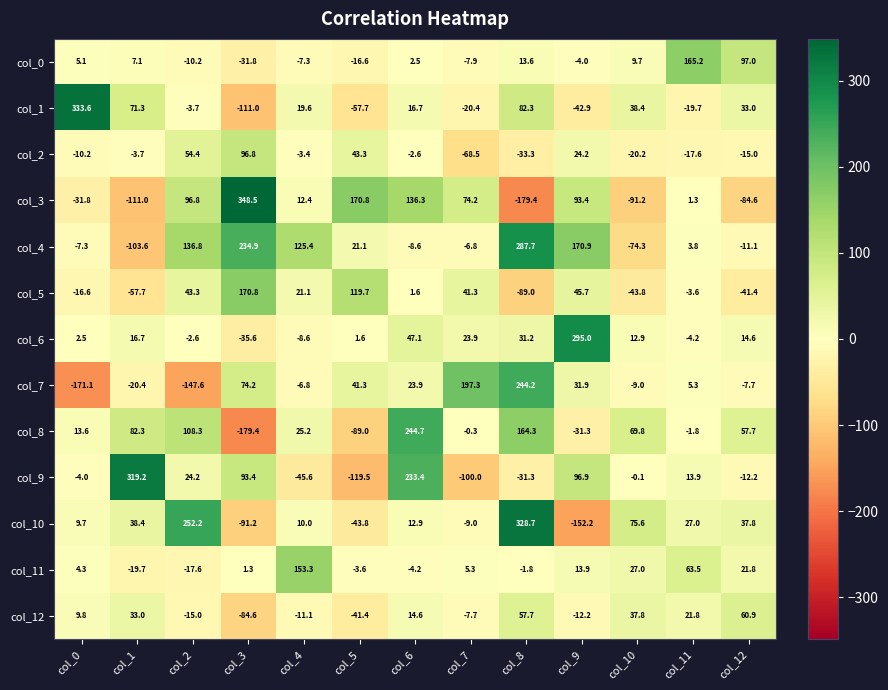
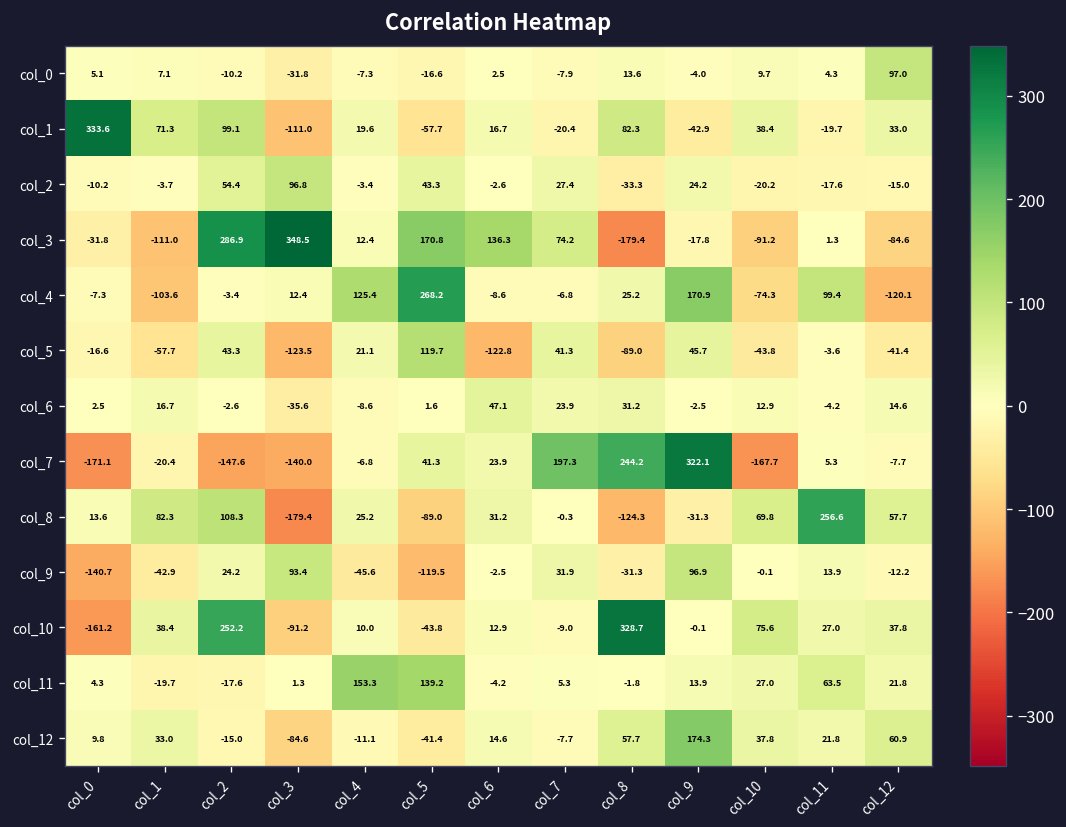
col_0, col_11: 165.2 -> 4.3
col_1, col_2: -3.7 -> 99.1
col_2, col_7: -68.5 -> 27.4
col_3, col_2: 96.8 -> 286.9
col_3, col_9: 93.4 -> -17.8
col_4, col_2: 136.8 -> -3.4
col_4, col_3: 234.9 -> 12.4
col_4, col_5: 21.1 -> 268.2
col_4, col_8: 287.7 -> 25.2
col_4, col_11: 3.8 -> 99.4
col_4, col_12: -11.1 -> -120.1
col_5, col_3: 170.8 -> -123.5
col_5, col_6: 1.6 -> -122.8
col_6, col_9: 295.0 -> -2.5
col_7, col_3: 74.2 -> -140.0
col_7, col_9: 31.9 -> 322.1
col_7, col_10: -9.0 -> -167.7
col_8, col_6: 244.7 -> 31.2
col_8, col_8: 164.3 -> -124.3
col_8, col_11: -1.8 -> 256.6
col_9, col_0: -4.0 -> -140.7
col_9, col_1: 319.2 -> -42.9
col_9, col_6: 233.4 -> -2.5
col_9, col_7: -100.0 -> 31.9
col_10, col_0: 9.7 -> -161.2
col_10, col_9: -152.2 -> -0.1
col_11, col_5: -3.6 -> 139.2
col_12, col_9: -12.2 -> 174.3
